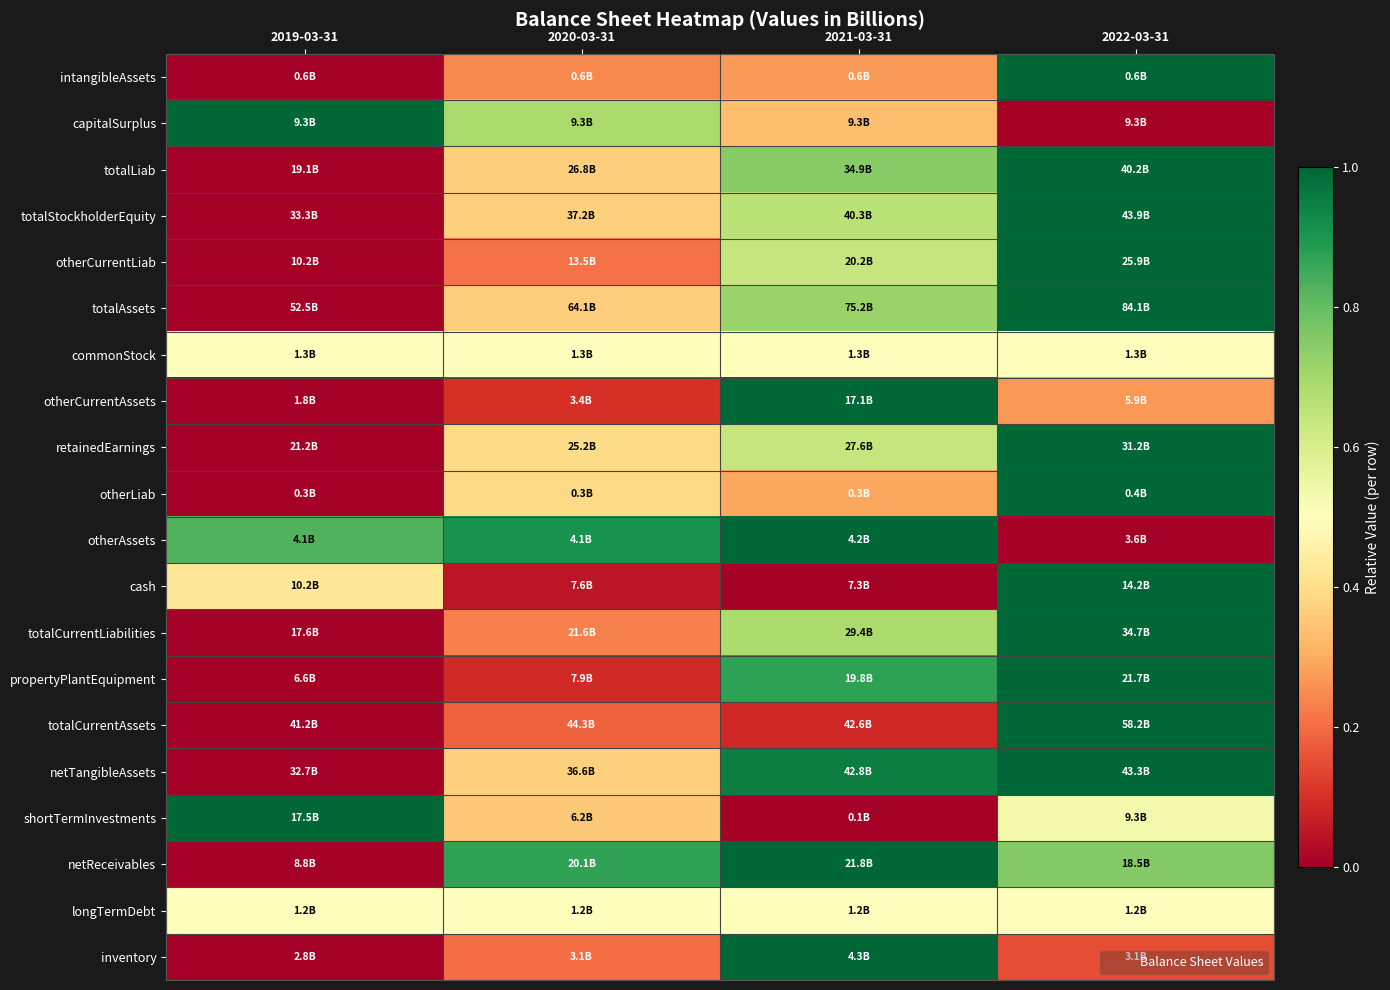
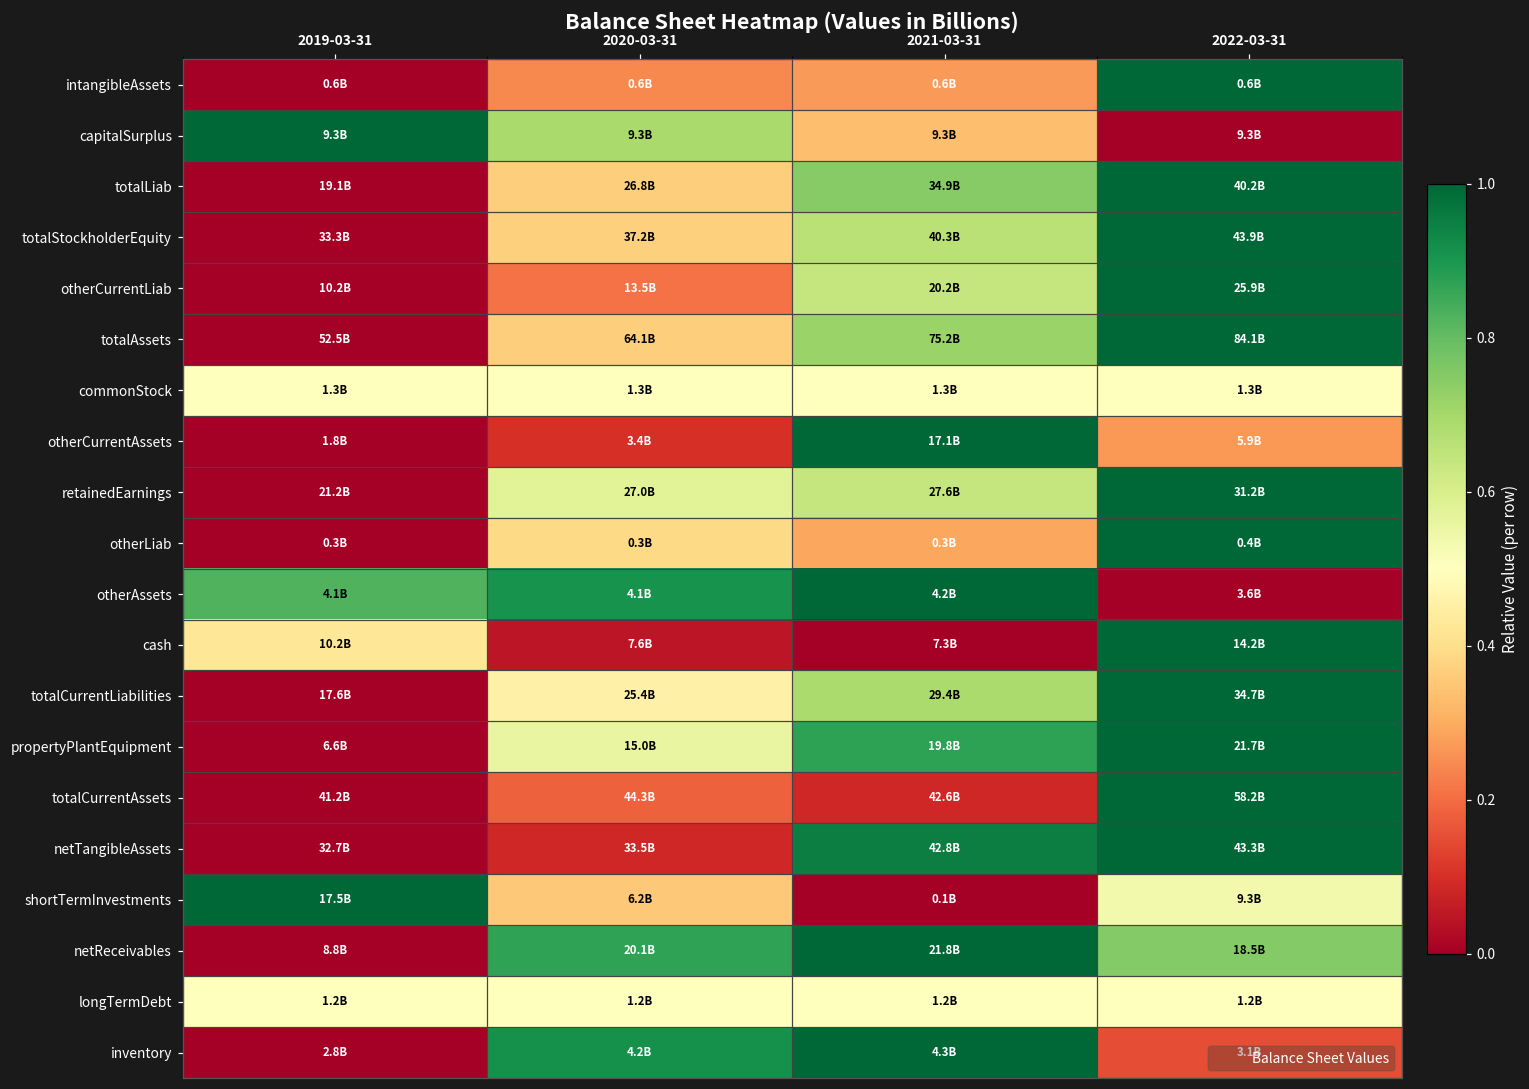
retainedEarnings, 2020-03-31: 25.2B -> 27.0B
totalCurrentLiabilities, 2020-03-31: 21.6B -> 25.4B
propertyPlantEquipment, 2020-03-31: 7.9B -> 15.0B
netTangibleAssets, 2020-03-31: 36.6B -> 33.5B
inventory, 2020-03-31: 3.1B -> 4.2B
